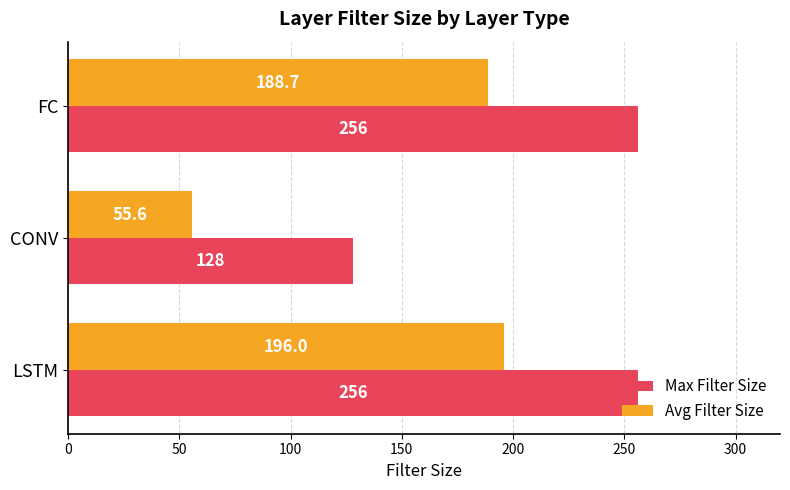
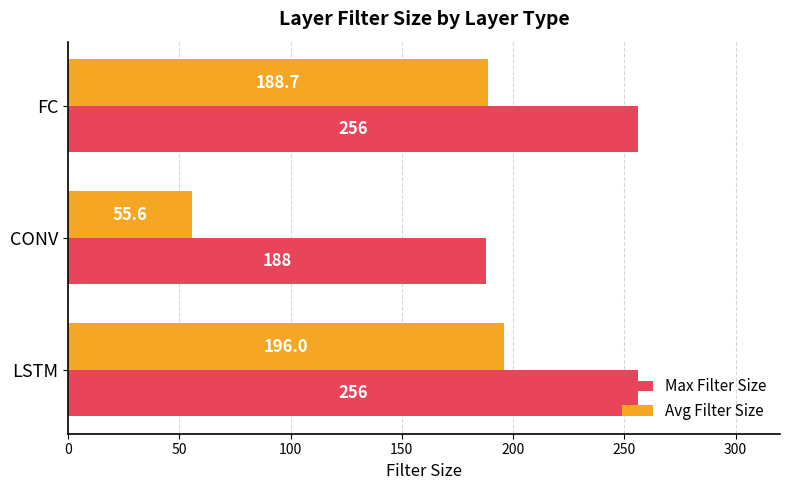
Max Filter Size, CONV: 128 -> 188
